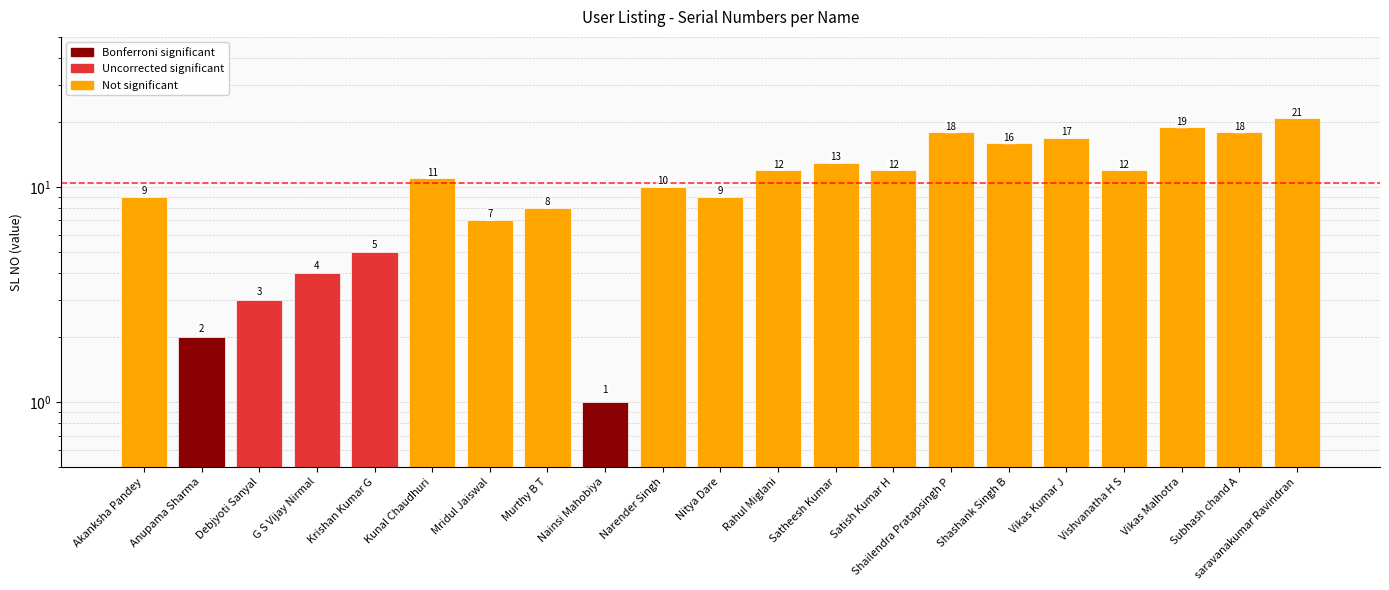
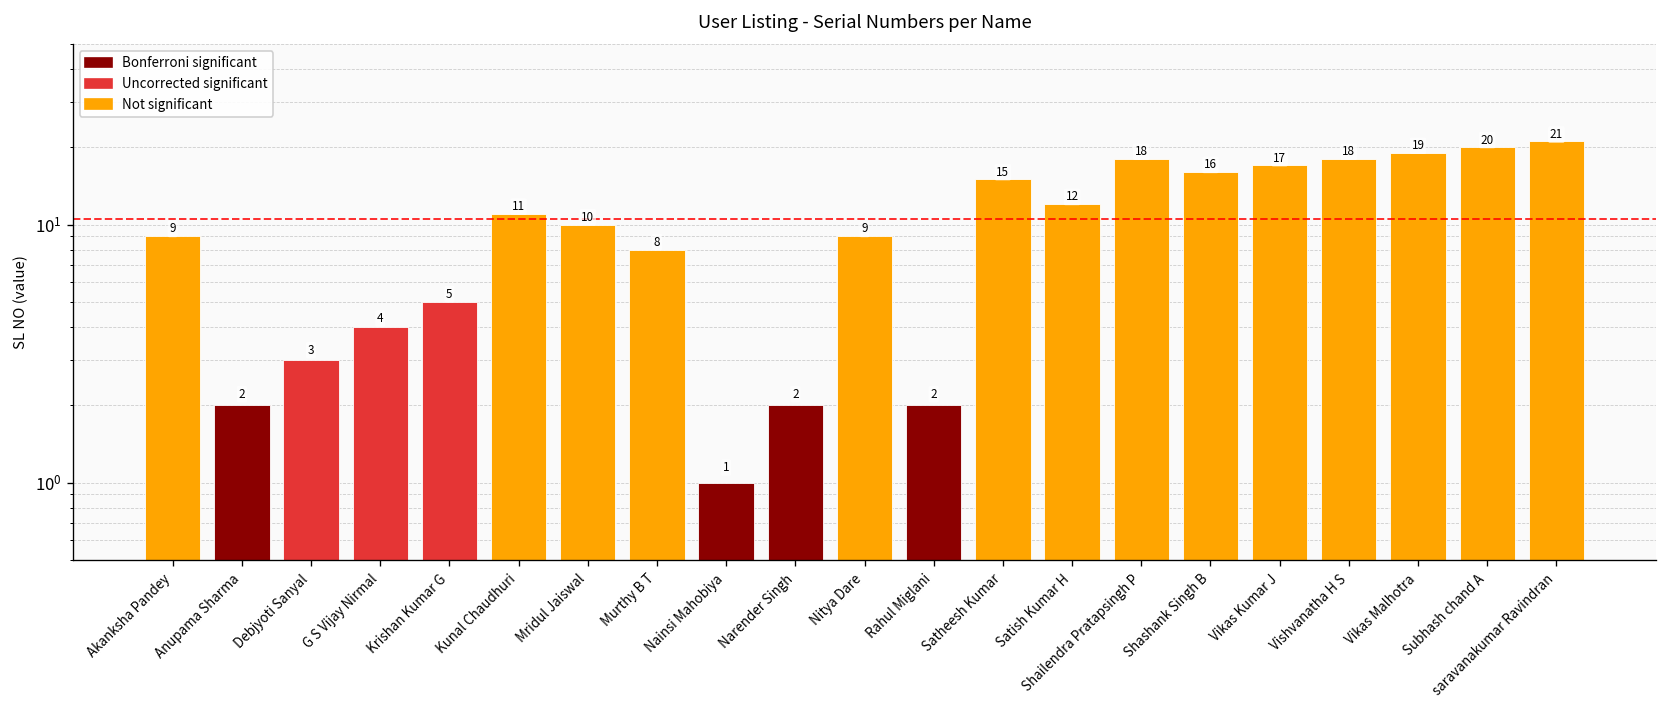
Mridul Jaiswal: 7 -> 10
Narender Singh: 10 -> 2
Rahul Miglani: 12 -> 2
Satheesh Kumar: 13 -> 15
Vishvanatha H S: 12 -> 18
Subhash chand A: 18 -> 20
